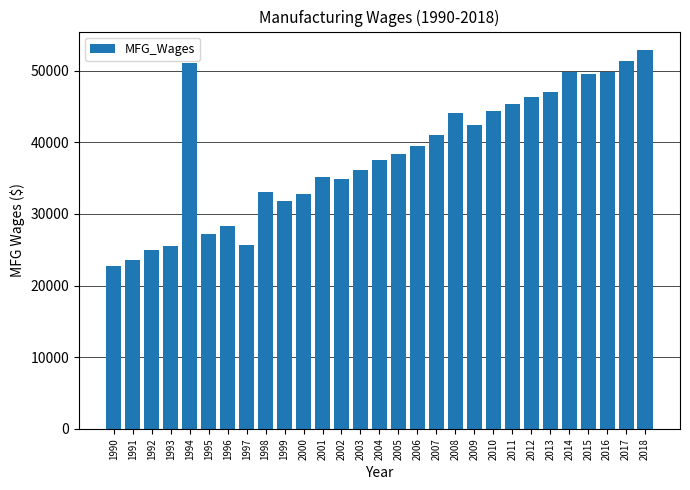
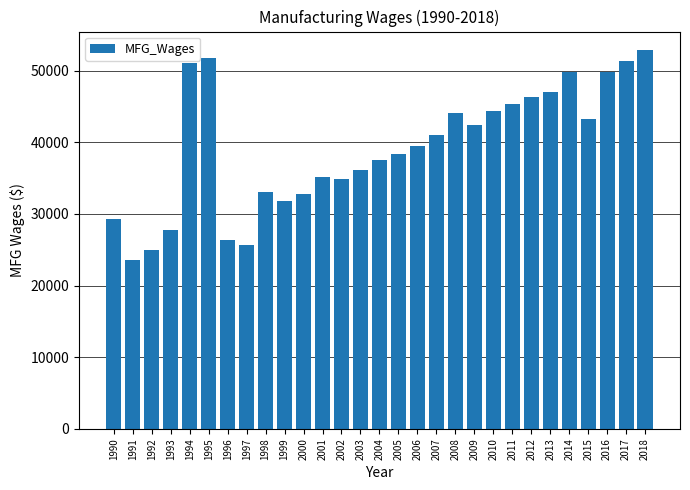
1990: 23000 -> 29000
1993: 26000 -> 28000
1995: 27000 -> 52000
1996: 28000 -> 26000
2015: 50000 -> 43000
